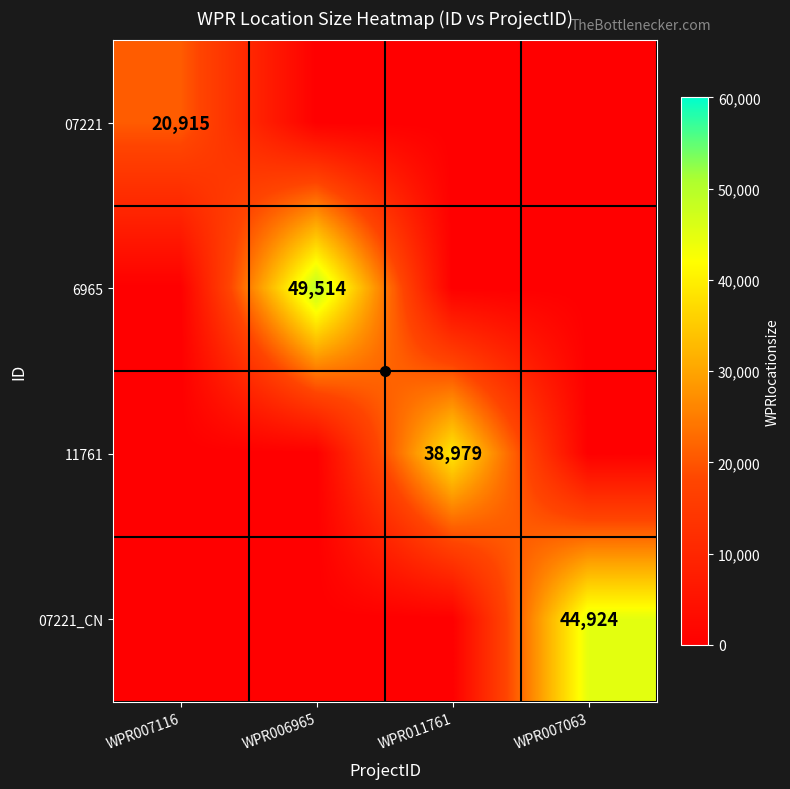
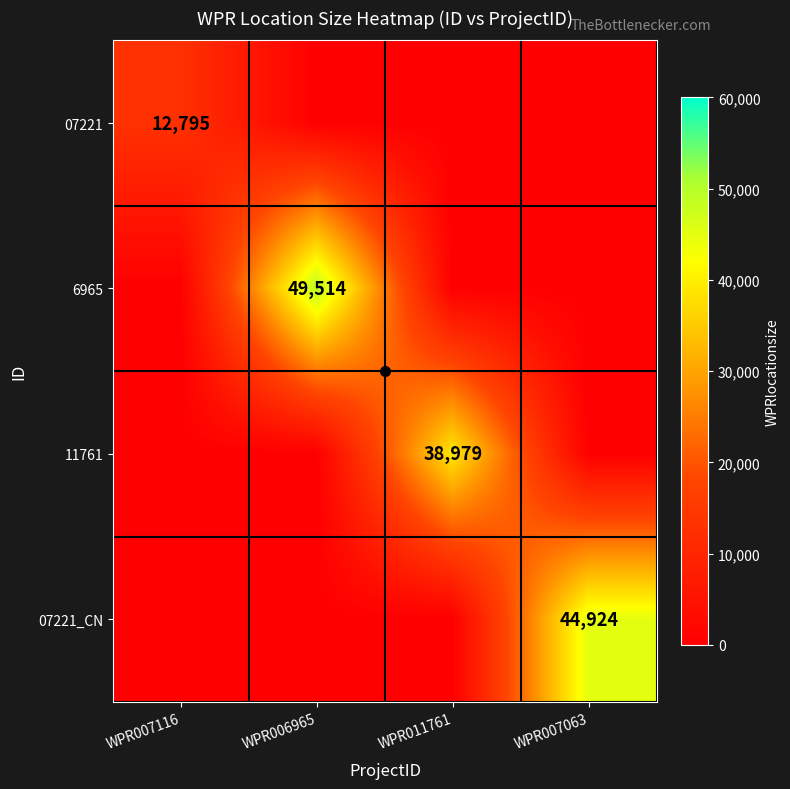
07221, WPR007116: 20,915 -> 12,795
